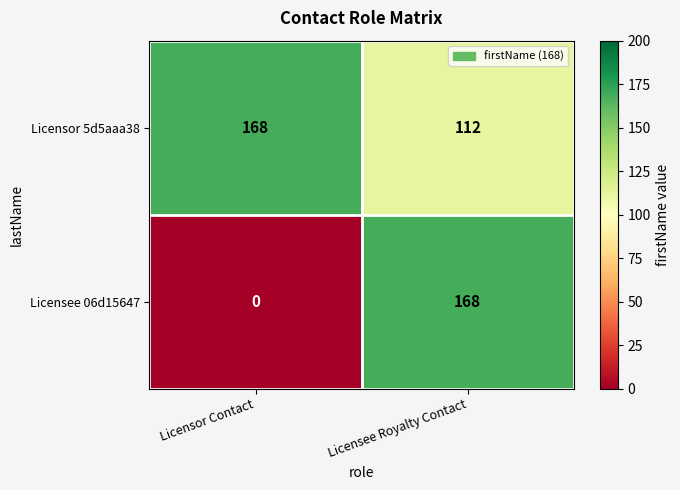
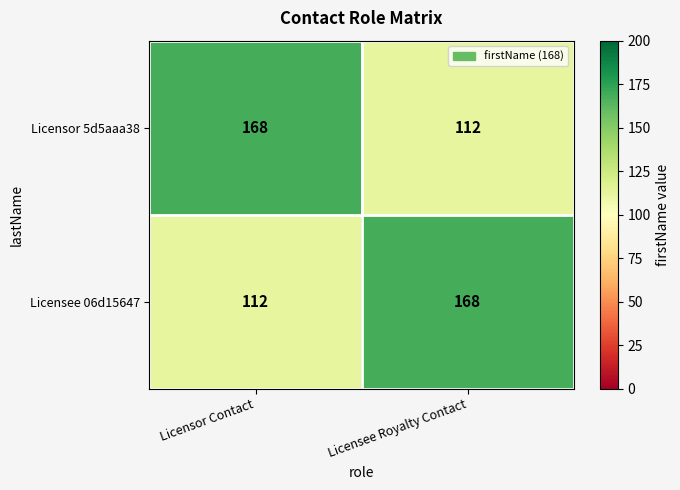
Licensee 06d15647, Licensor Contact: 0 -> 112
